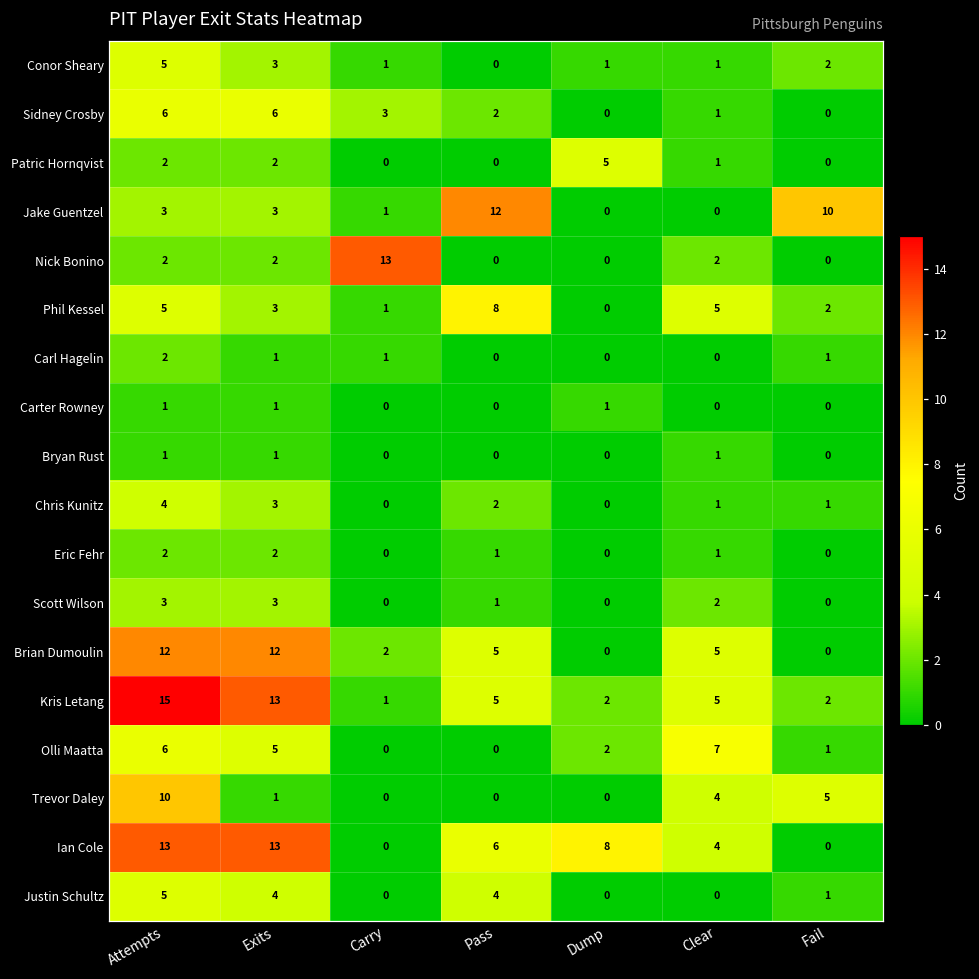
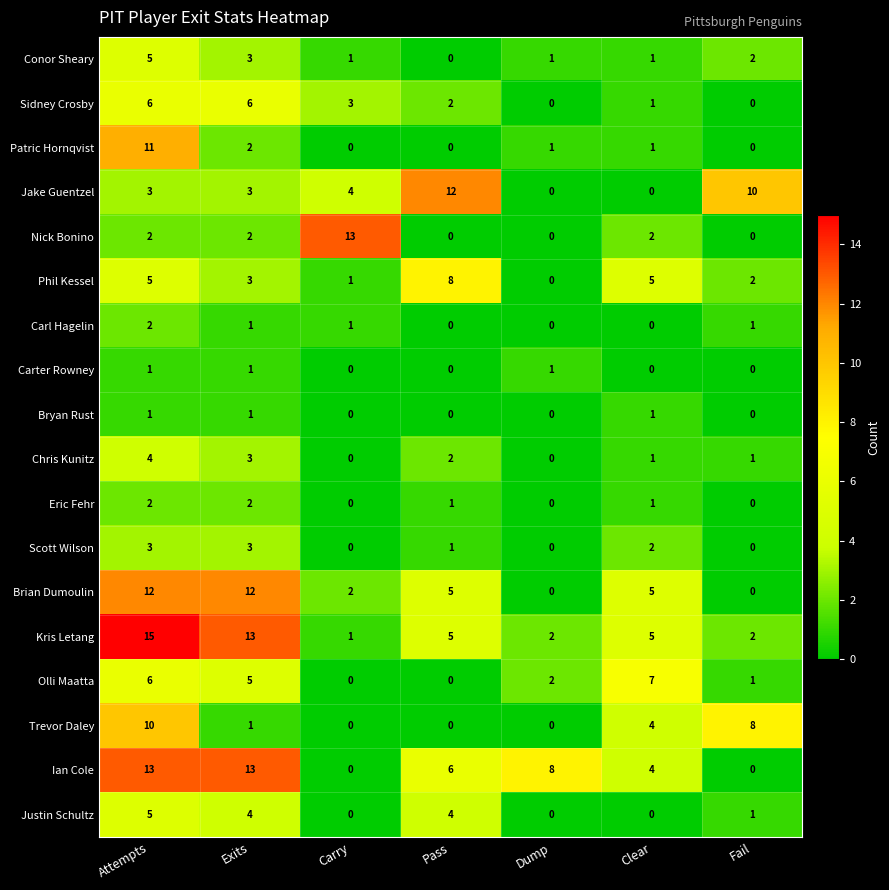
Patric Hornqvist, Attempts: 2 -> 11
Patric Hornqvist, Dump: 5 -> 1
Jake Guentzel, Carry: 1 -> 4
Trevor Daley, Fail: 5 -> 8
